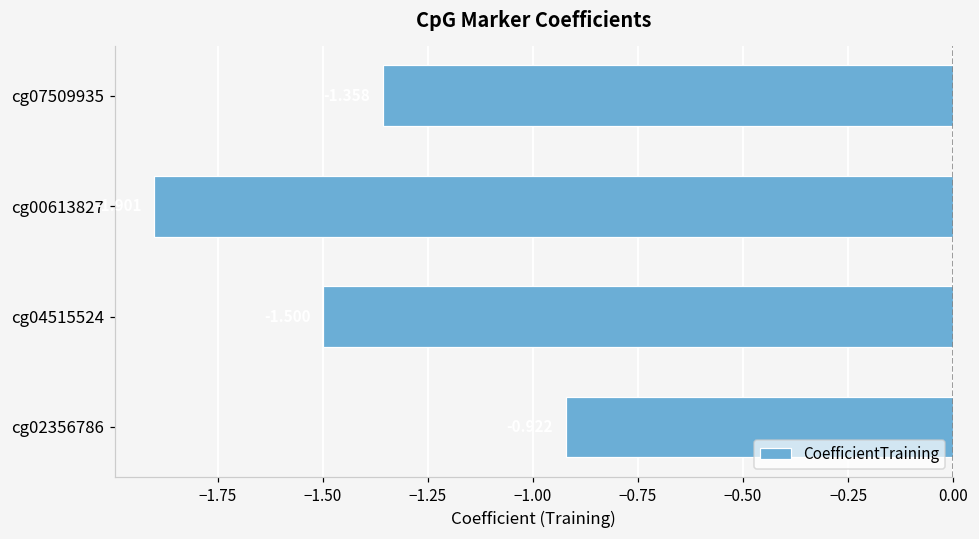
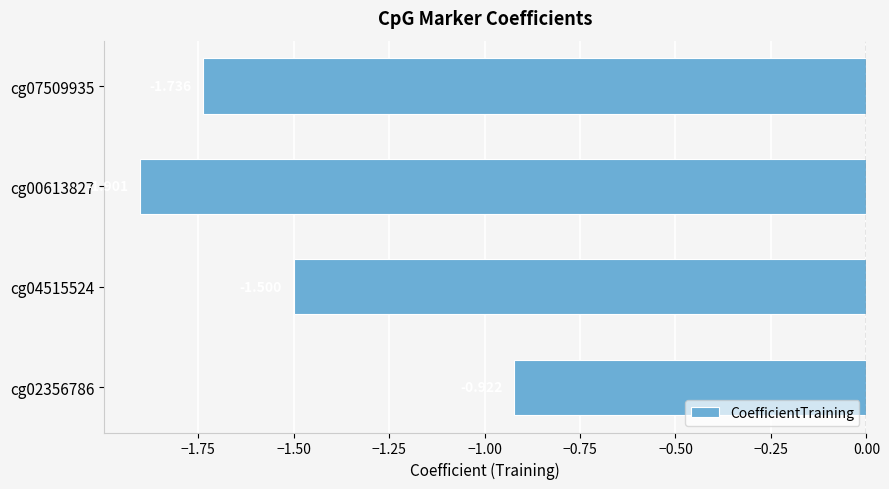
cg07509935: -1.36 -> -1.74
